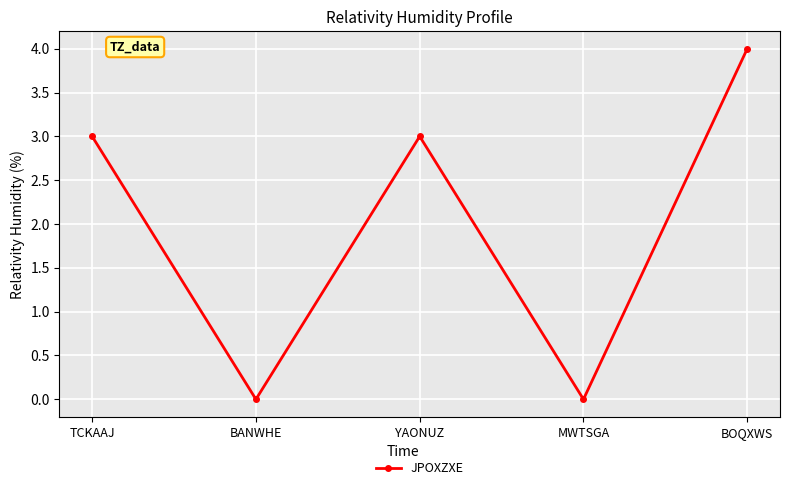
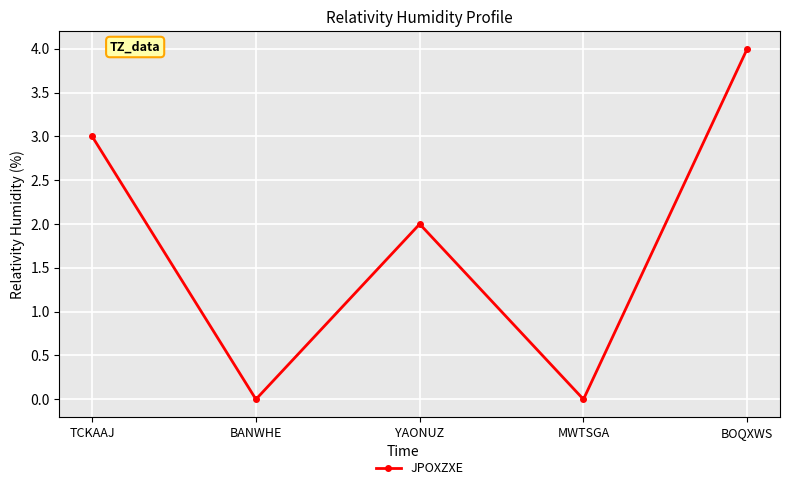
YAONUZ: 3 -> 2
